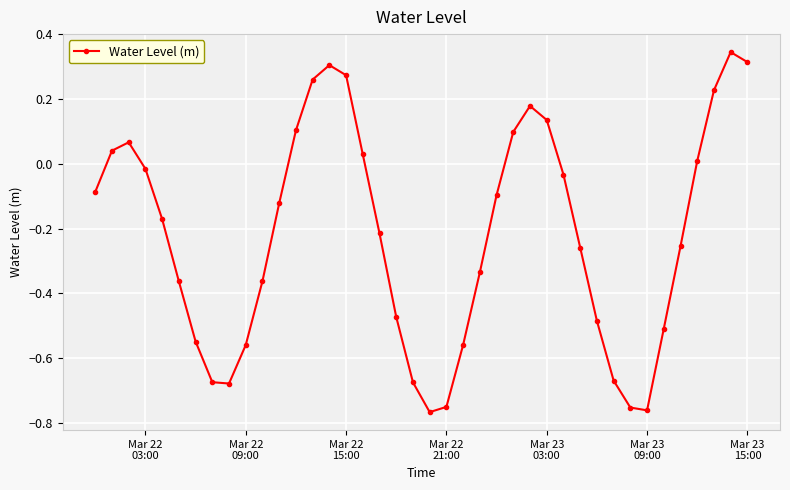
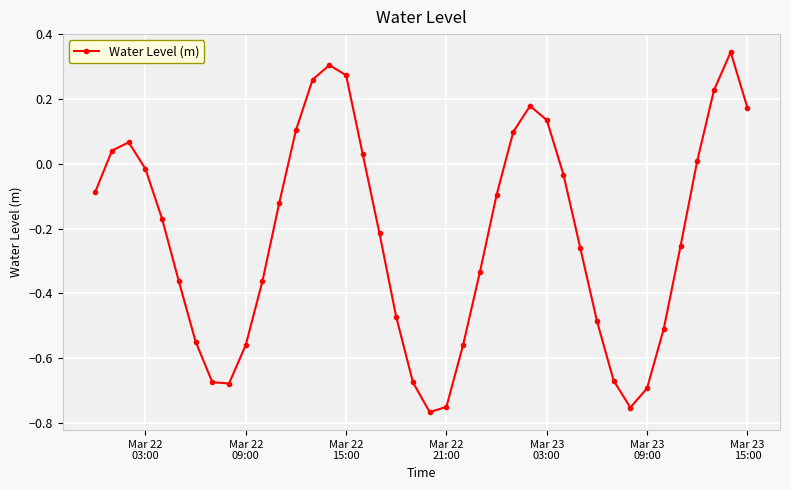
Mar 23 09:00: -0.76 -> -0.69
Mar 23 15:00: 0.31 -> 0.17
